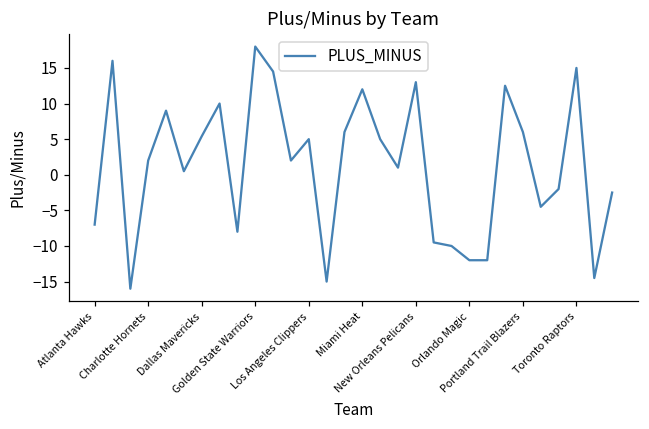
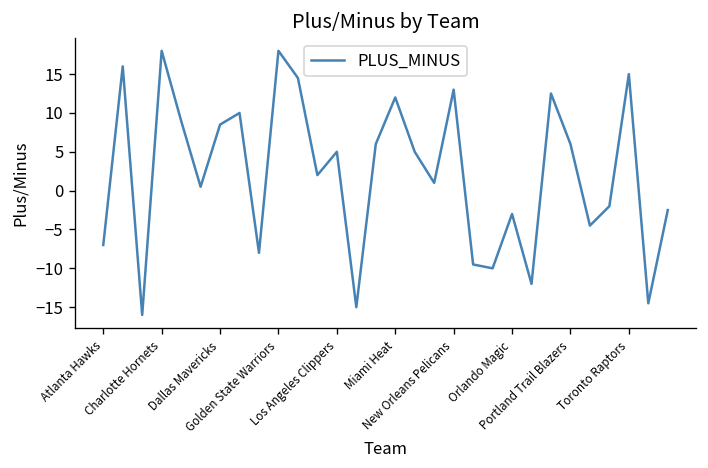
Charlotte Hornets: 2 -> 18
Dallas Mavericks: 5 -> 9
Orlando Magic: -12 -> -3
